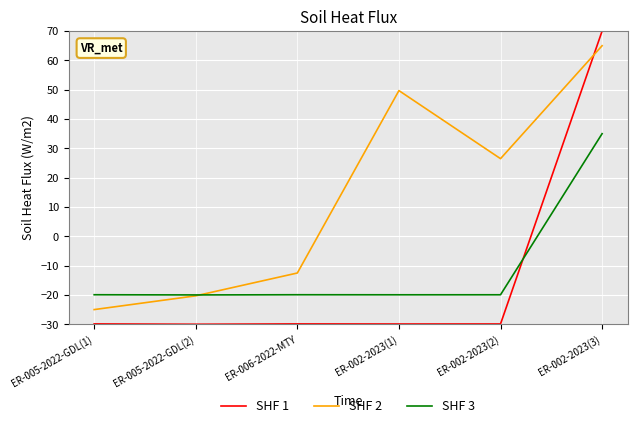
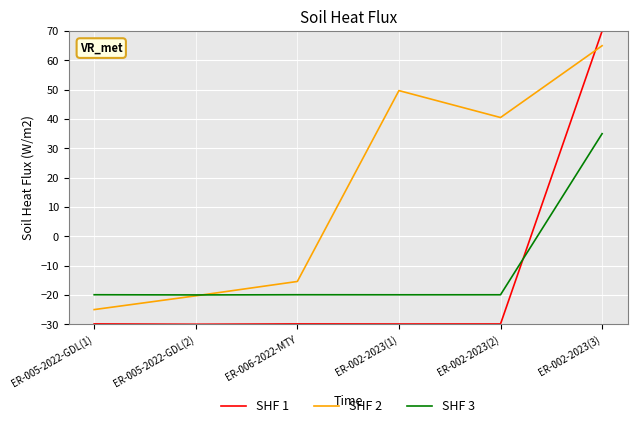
SHF 2, ER-006-2022-MTY: -13 -> -15
SHF 2, ER-002-2023(2): 26 -> 41
